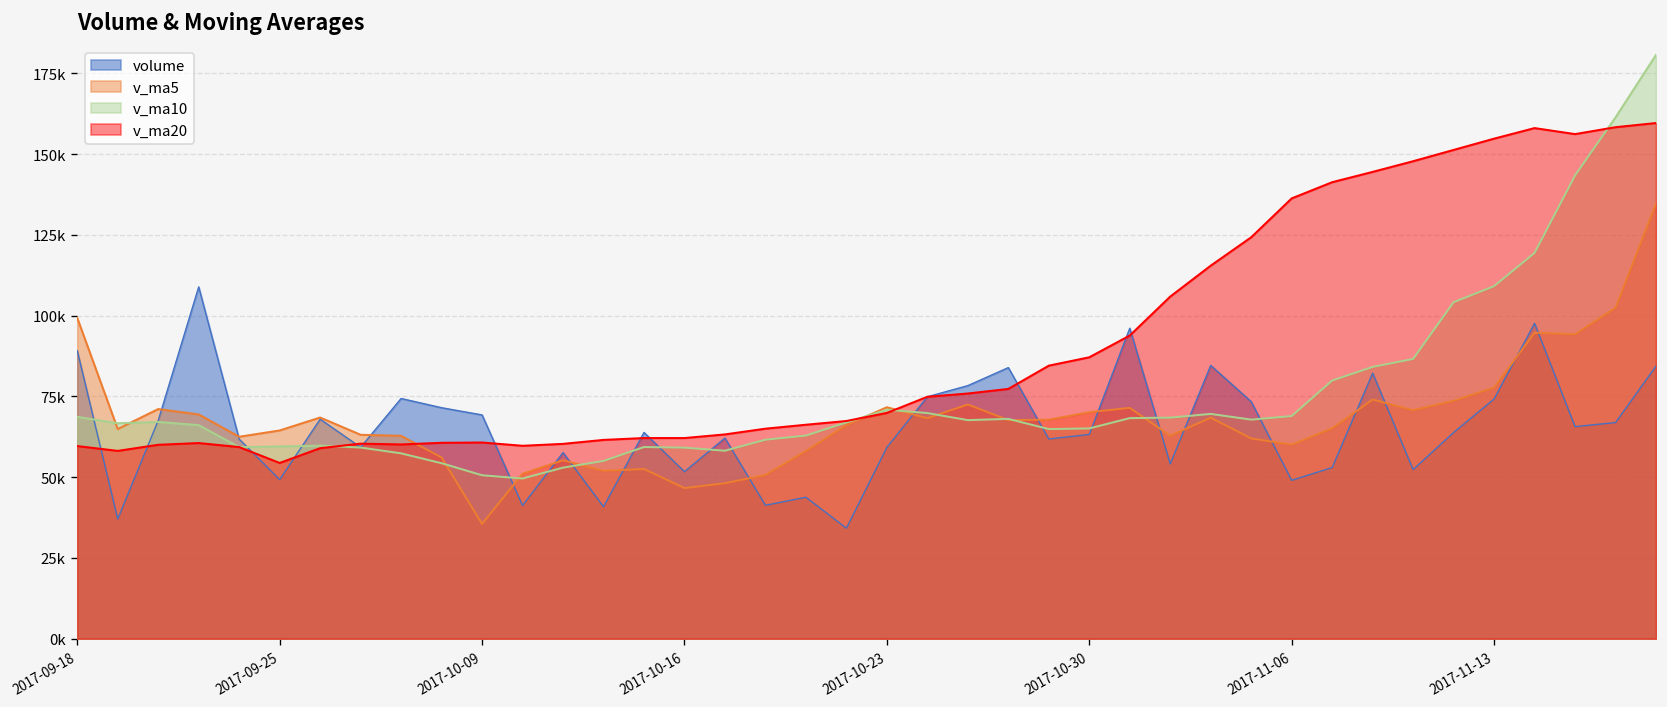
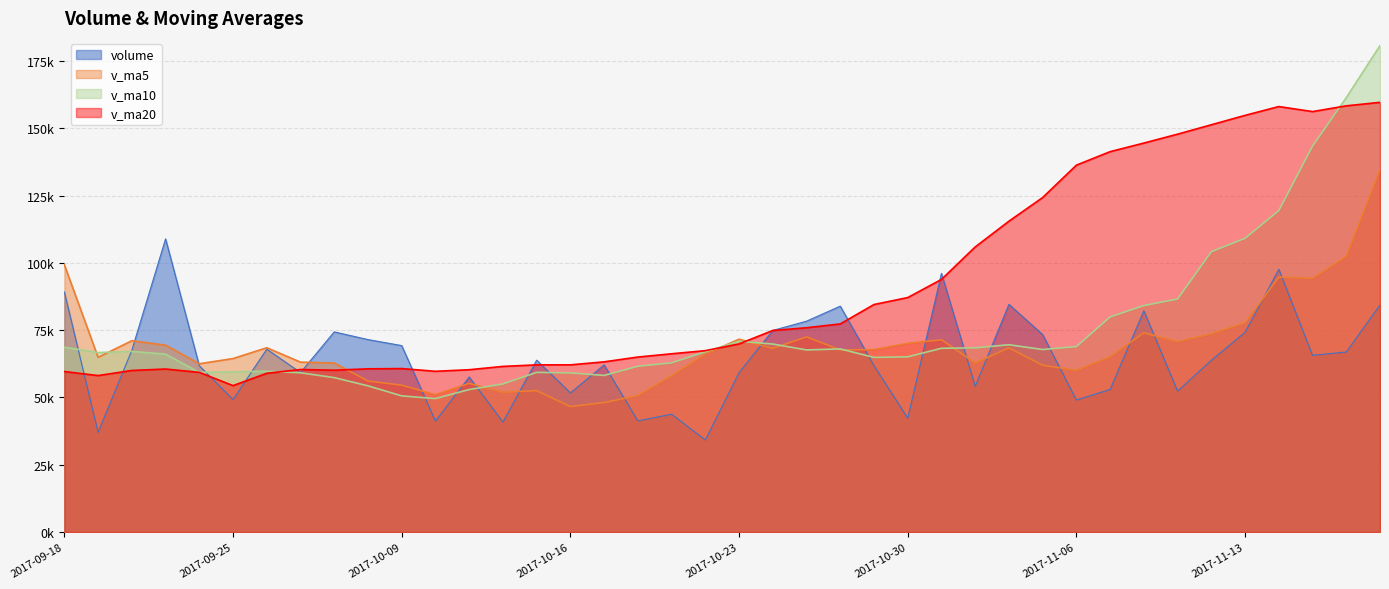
v_ma5, 2017-10-09: 36000 -> 55000
volume, 2017-10-30: 63000 -> 42000
